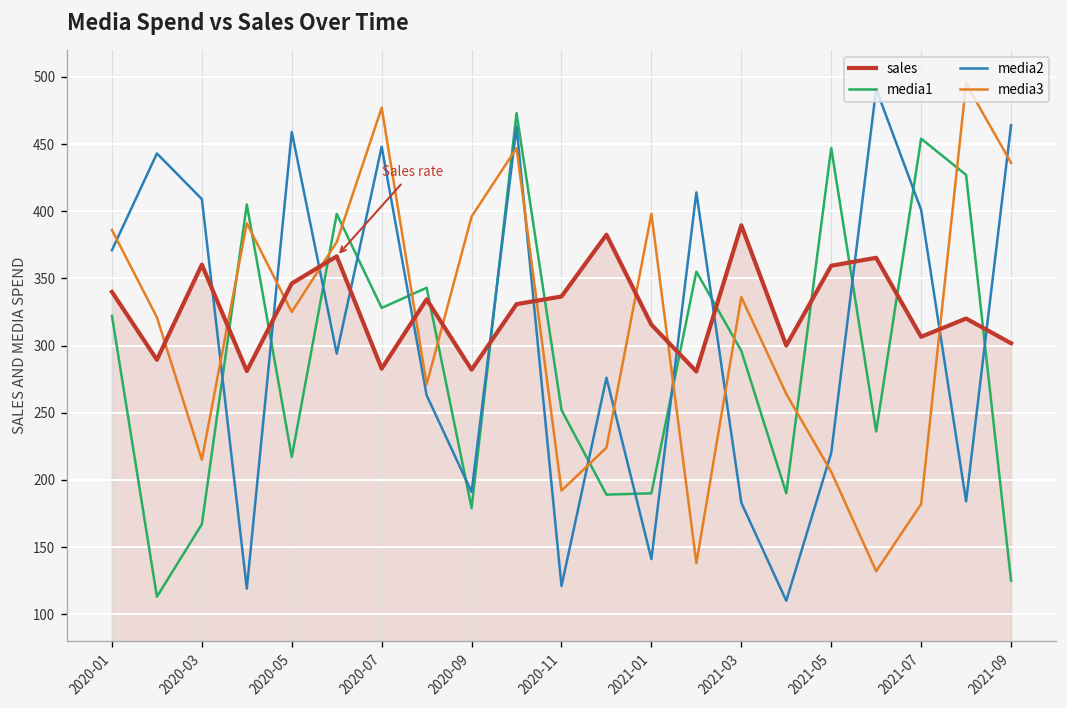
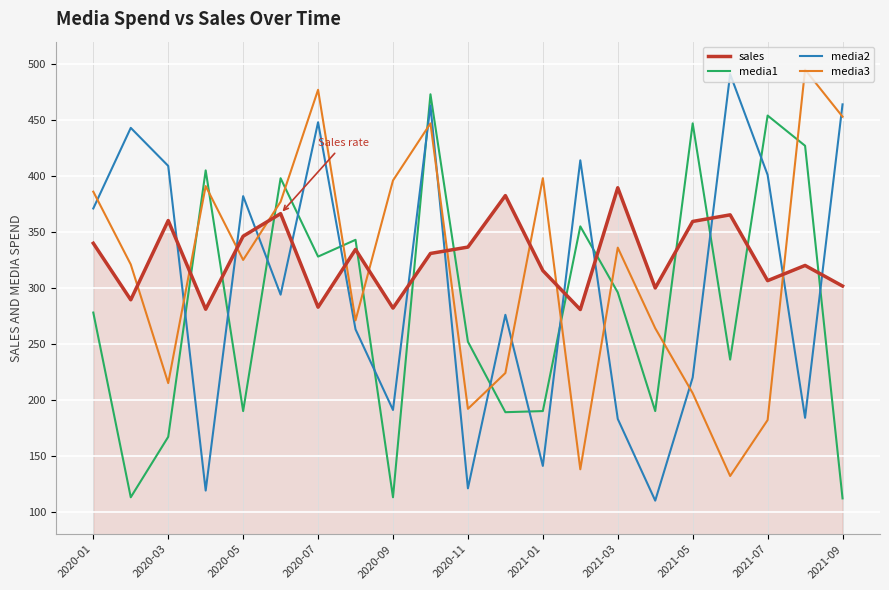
media1, 2020-01: 322 -> 278
media1, 2020-05: 217 -> 190
media2, 2020-05: 459 -> 382
media1, 2020-09: 179 -> 113
media1, 2021-09: 125 -> 112
media3, 2021-09: 436 -> 453
